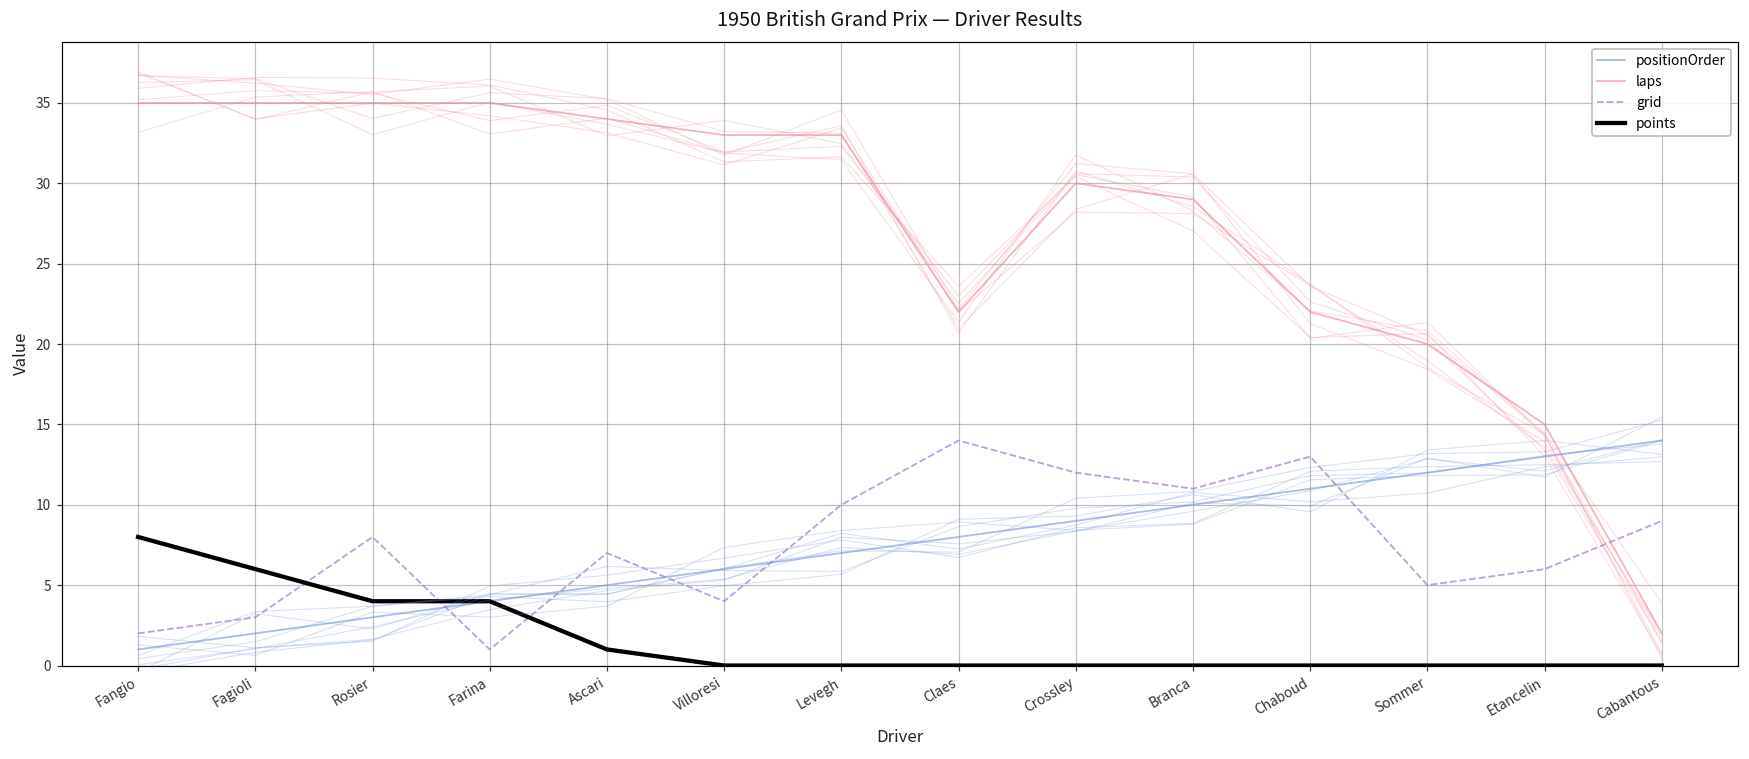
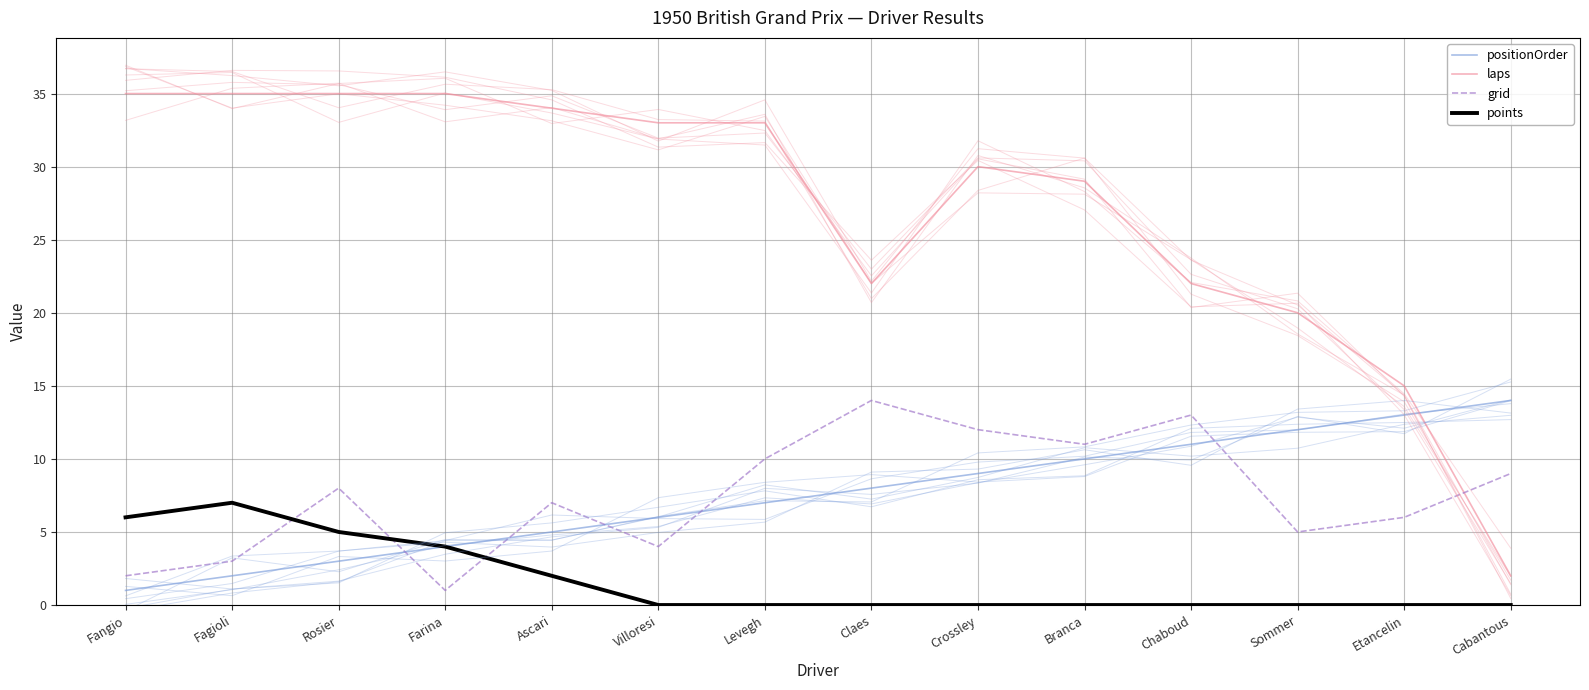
points, Fangio: 8 -> 6
points, Fagioli: 6 -> 7
points, Rosier: 4 -> 5
points, Ascari: 1 -> 2
